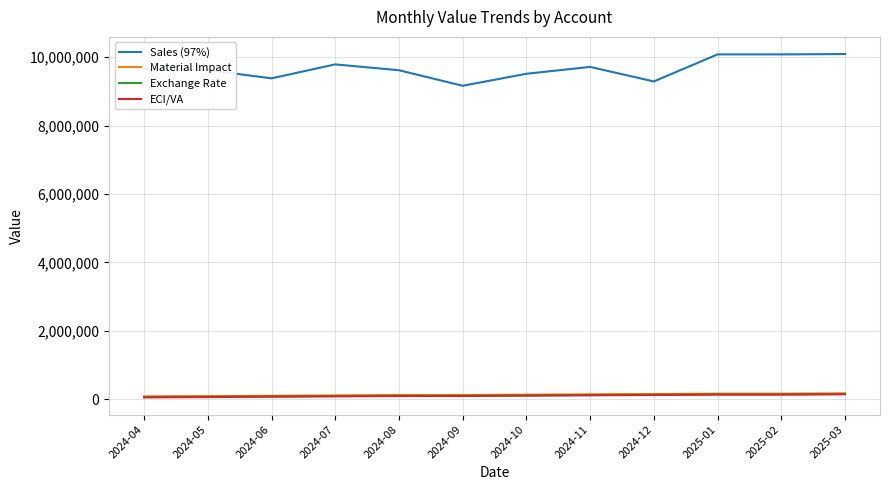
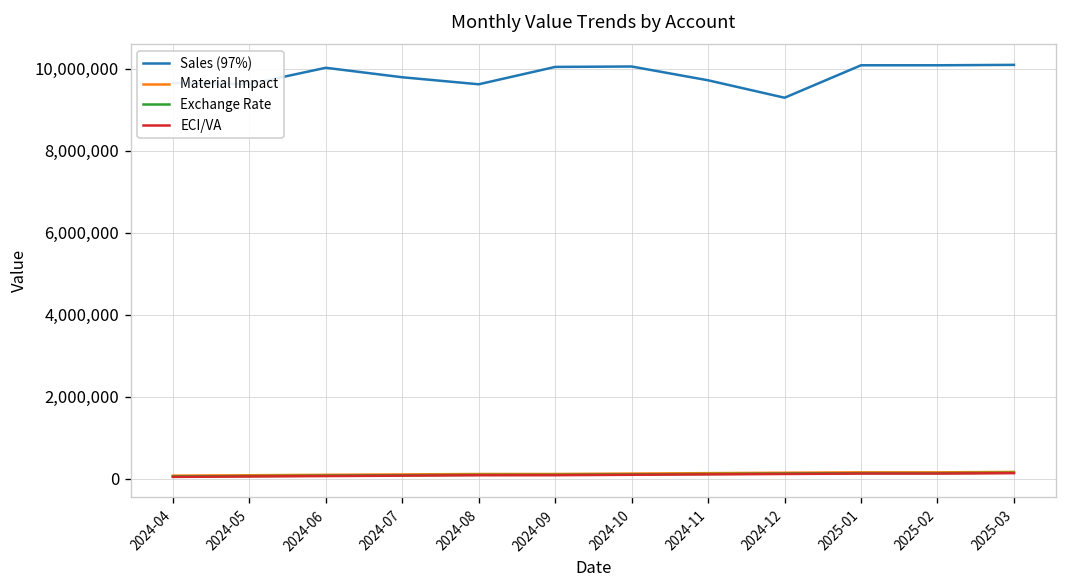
Sales (97%), 2024-06: 9,400,000 -> 10,000,000
Sales (97%), 2024-09: 9,200,000 -> 10,000,000
Sales (97%), 2024-10: 9,500,000 -> 10,100,000
